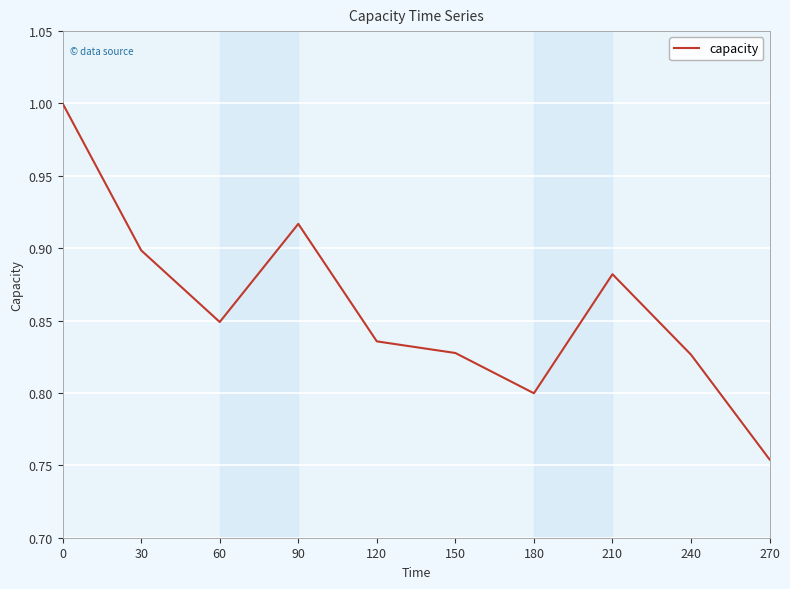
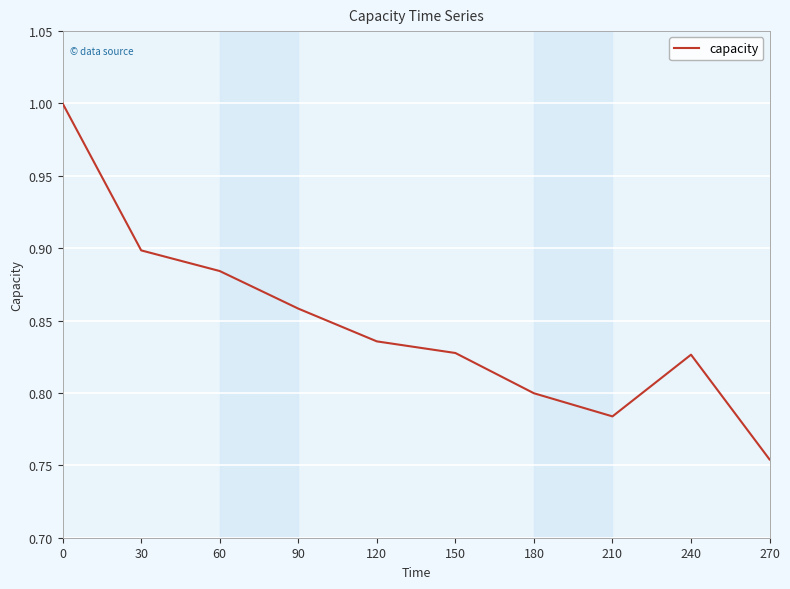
60: 0.849 -> 0.884
90: 0.917 -> 0.858
210: 0.882 -> 0.784
